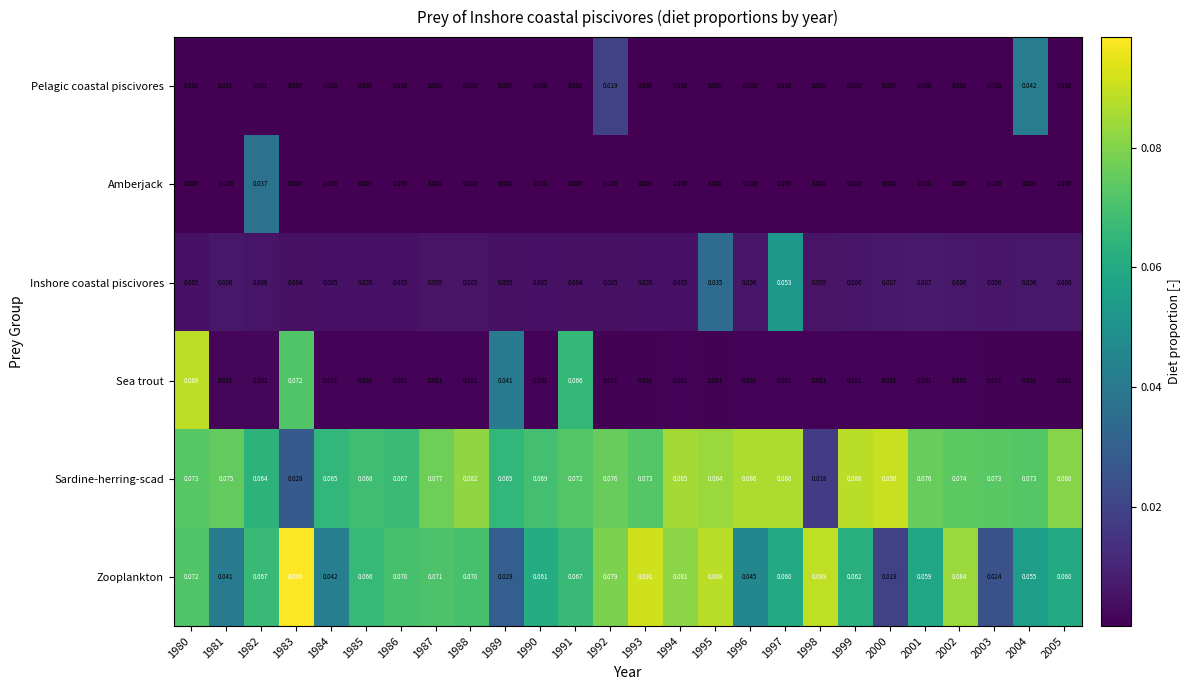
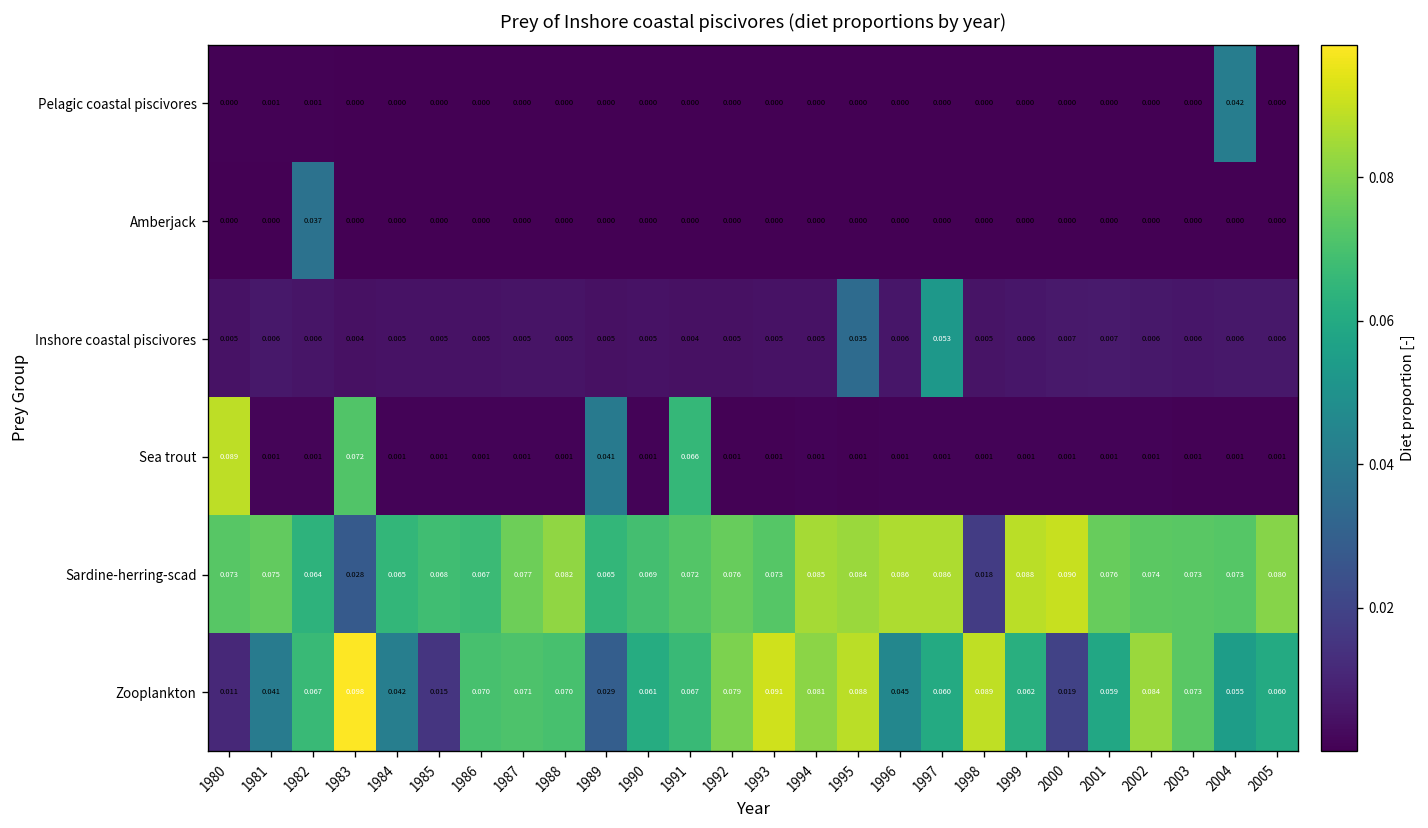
Pelagic coastal piscivores, 1992: 0.019 -> 0.000
Zooplankton, 1980: 0.072 -> 0.011
Zooplankton, 1985: 0.066 -> 0.015
Zooplankton, 2003: 0.024 -> 0.073
